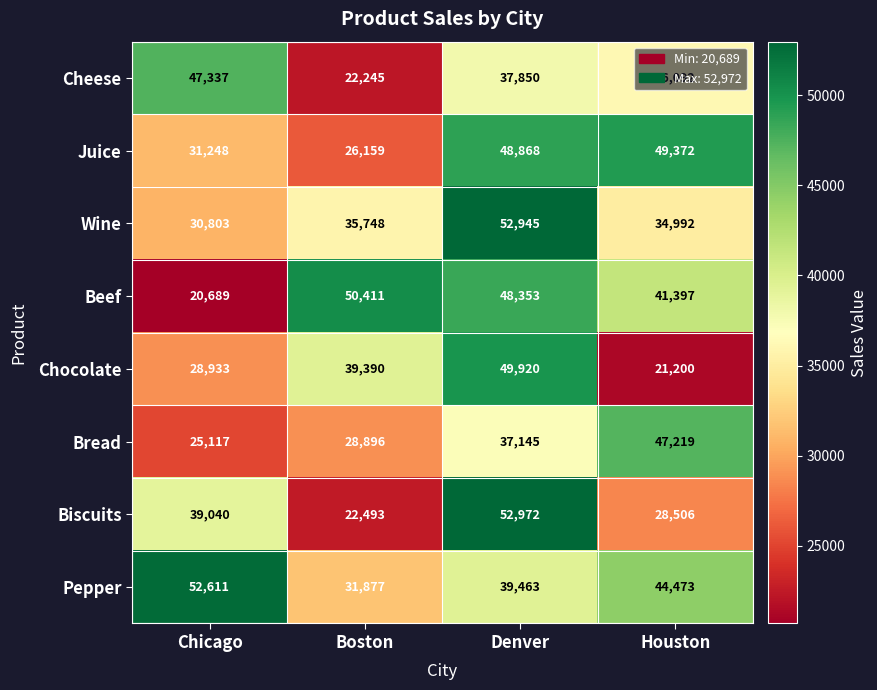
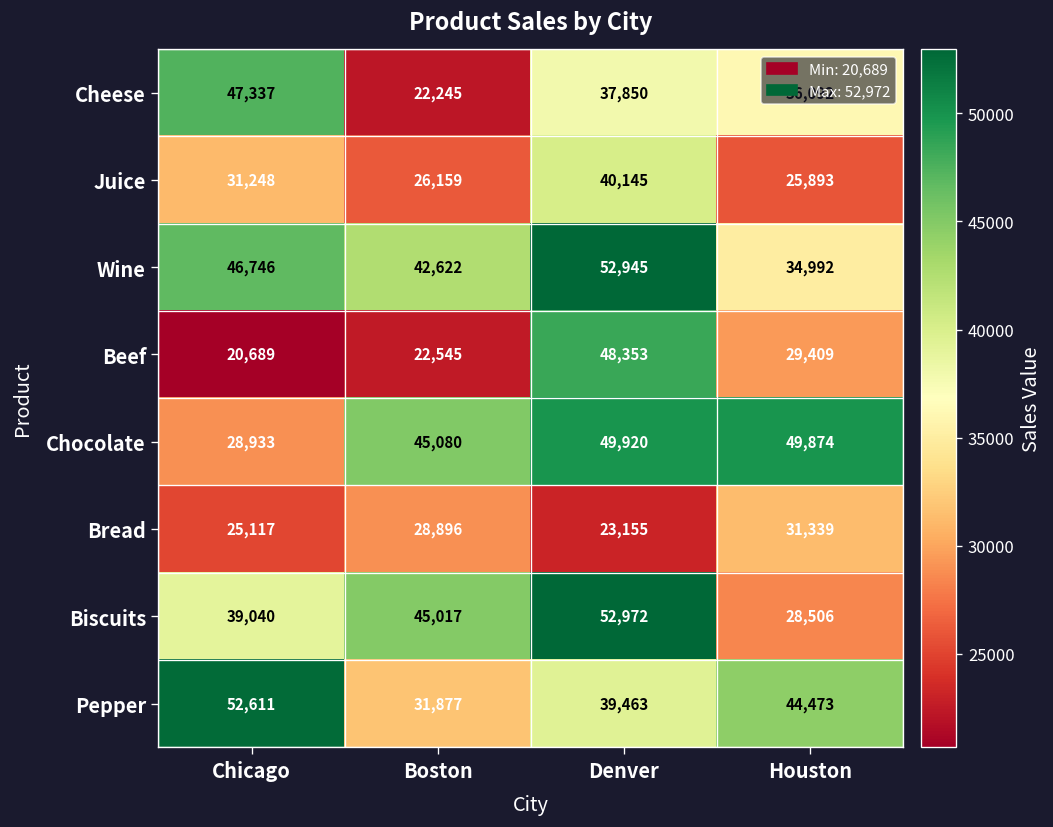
Juice, Denver: 48,868 -> 40,145
Juice, Houston: 49,372 -> 25,893
Wine, Chicago: 30,803 -> 46,746
Wine, Boston: 35,748 -> 42,622
Beef, Boston: 50,411 -> 22,545
Beef, Houston: 41,397 -> 29,409
Chocolate, Boston: 39,390 -> 45,080
Chocolate, Houston: 21,200 -> 49,874
Bread, Denver: 37,145 -> 23,155
Bread, Houston: 47,219 -> 31,339
Biscuits, Boston: 22,493 -> 45,017
